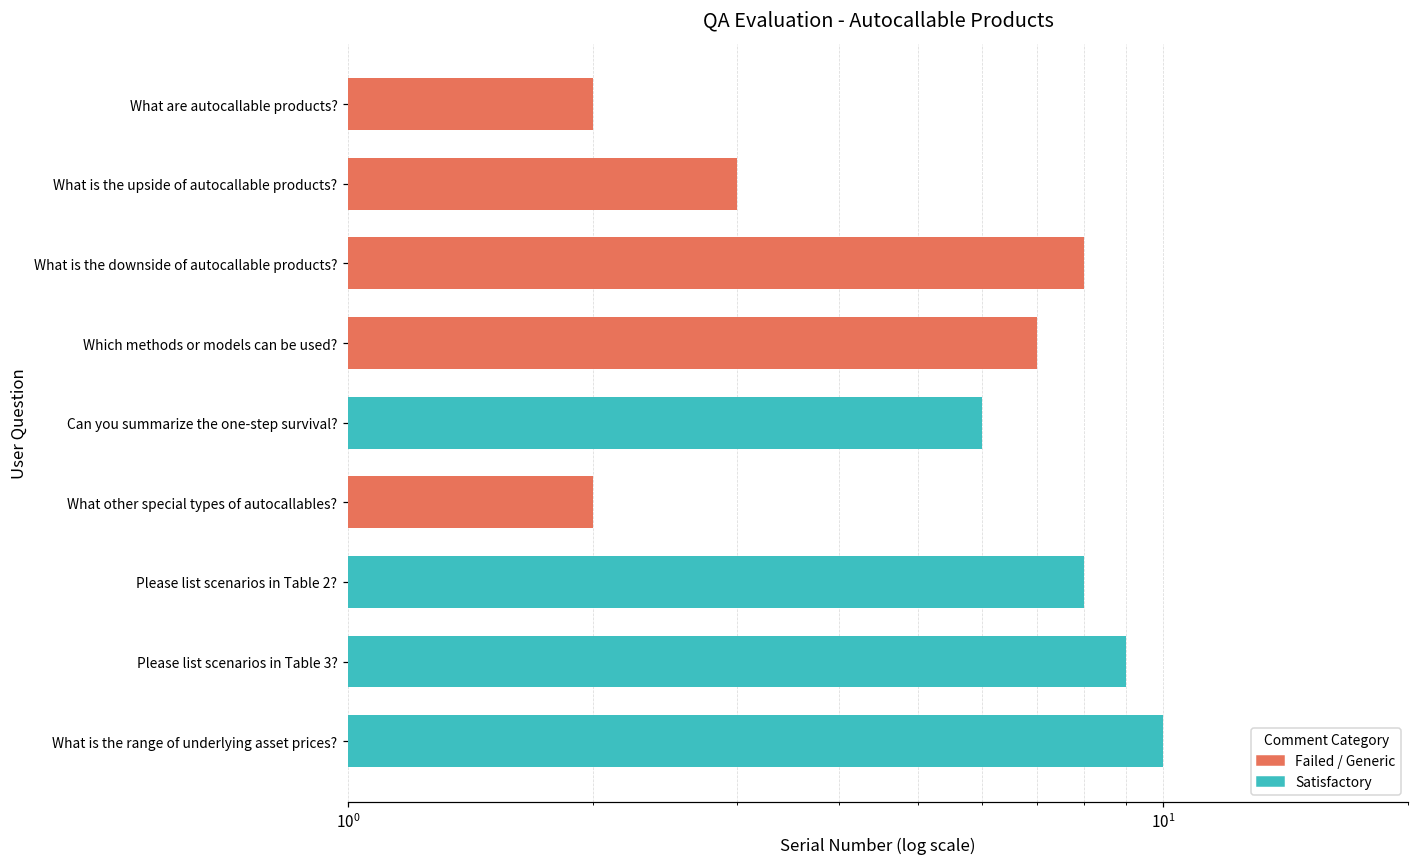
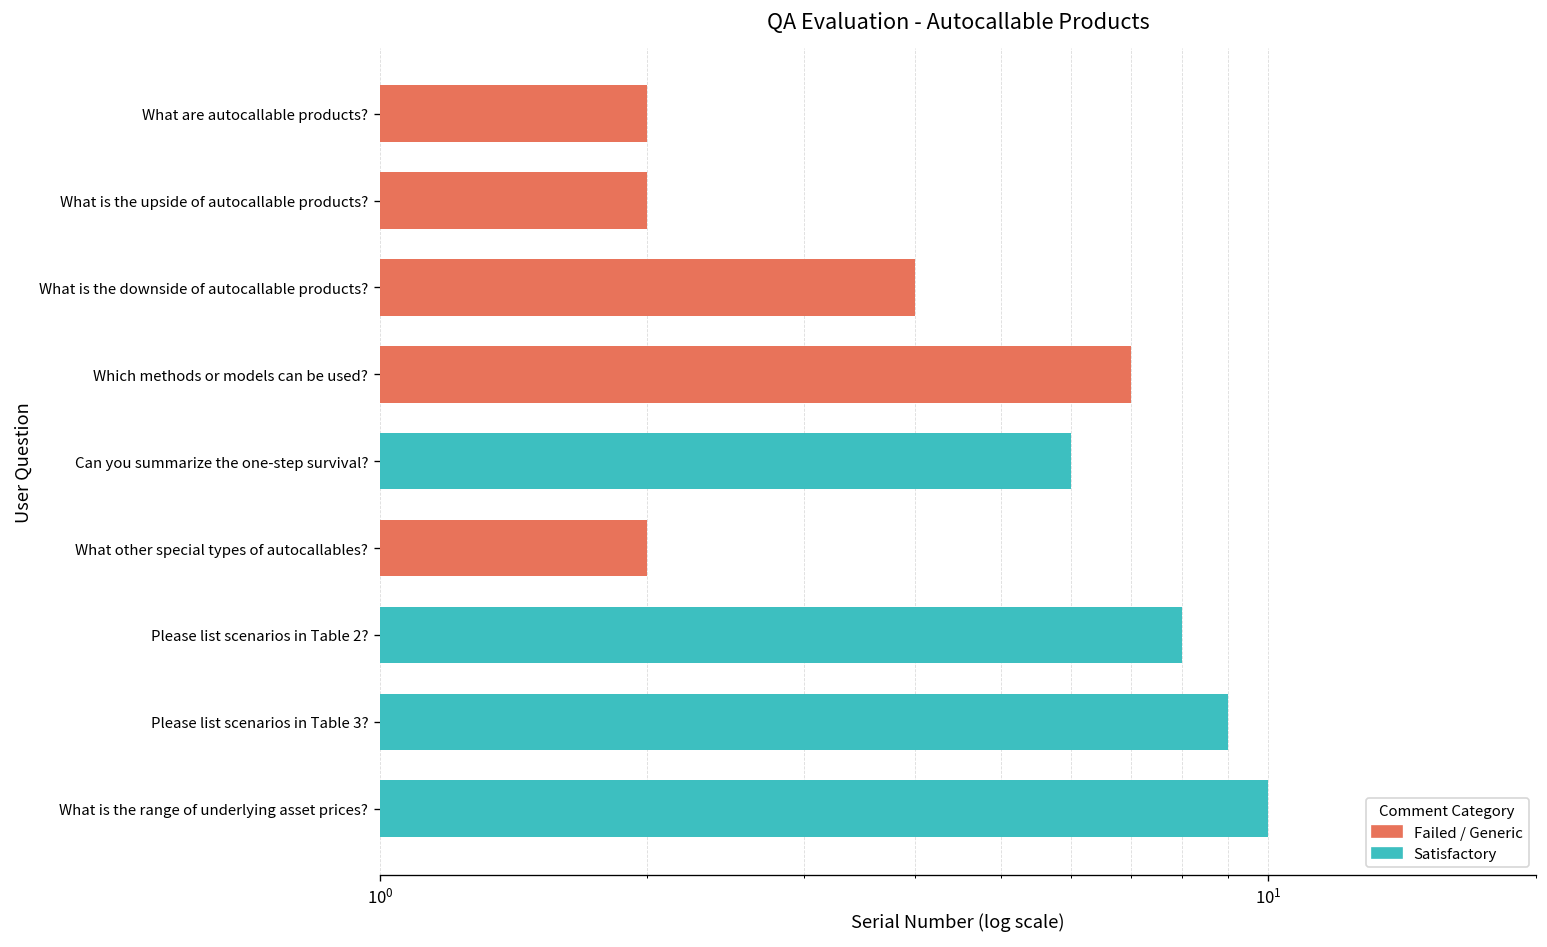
What is the upside of autocallable products?: 3 -> 2
What is the downside of autocallable products?: 8 -> 4
